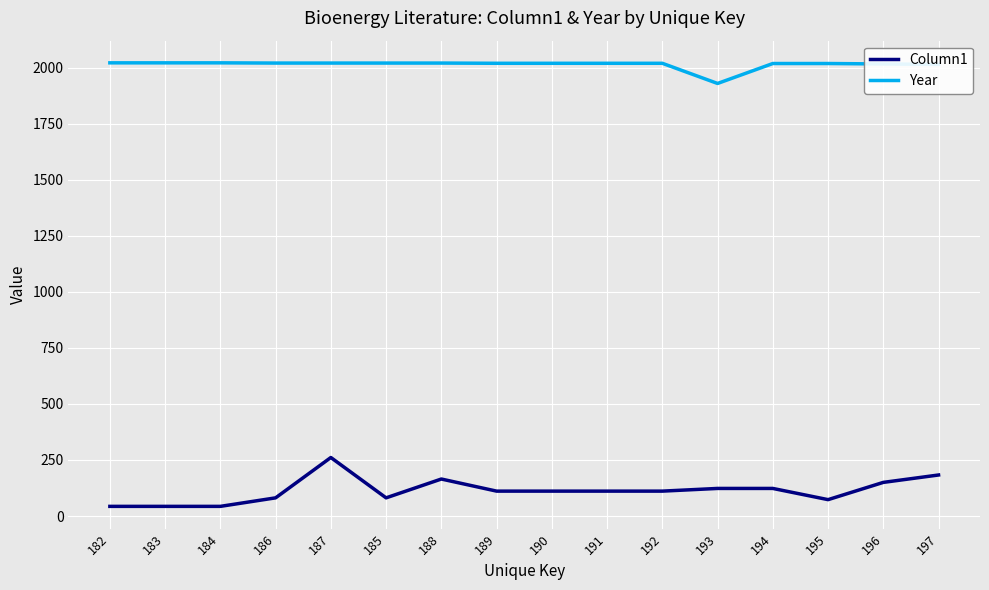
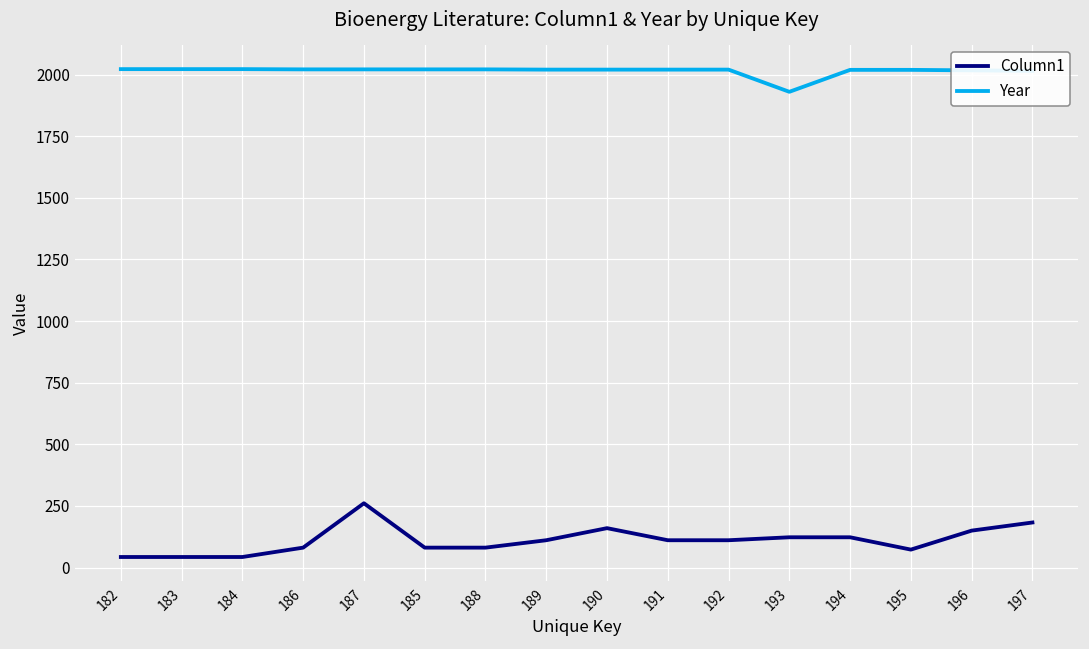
Column1, 188: 170 -> 80
Column1, 190: 110 -> 160
